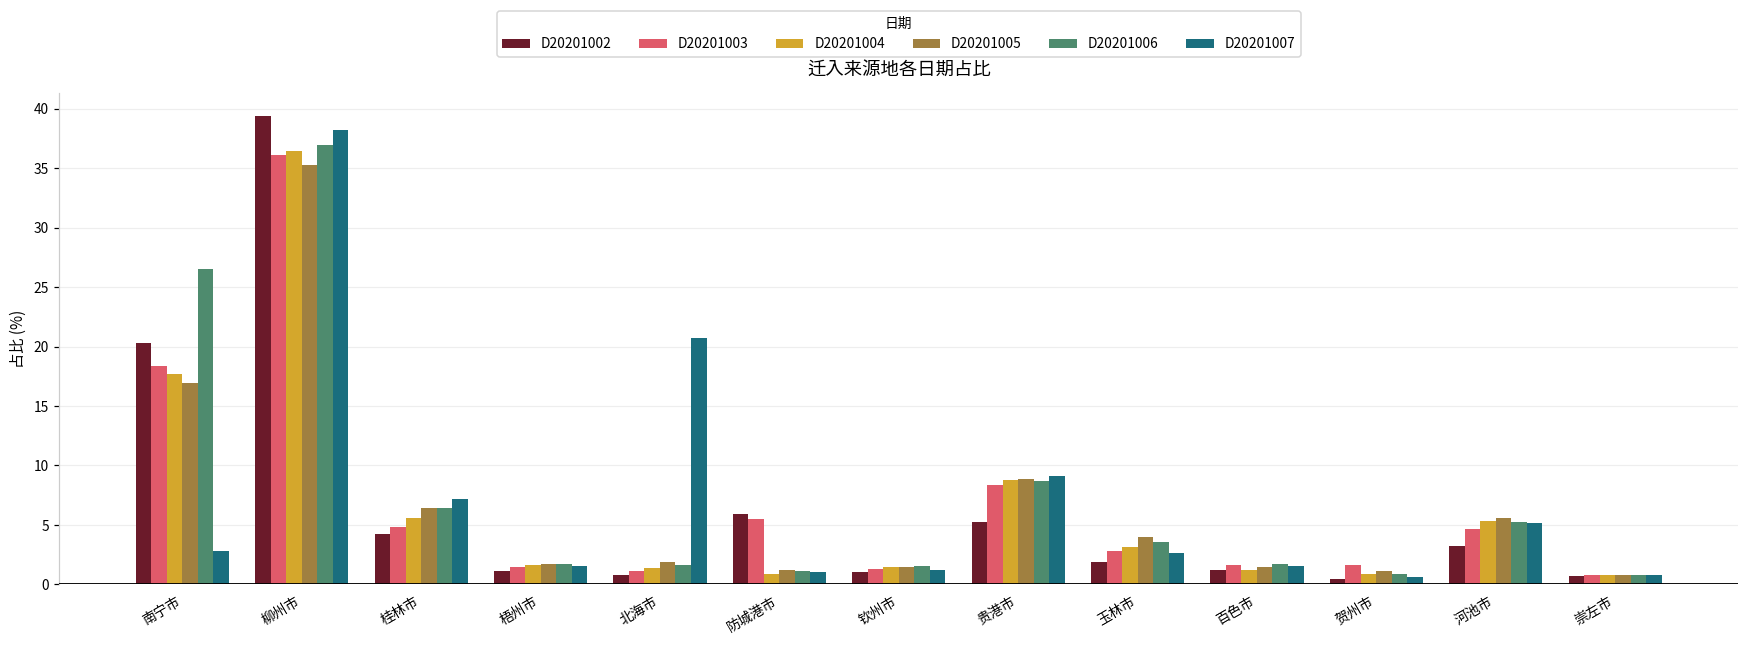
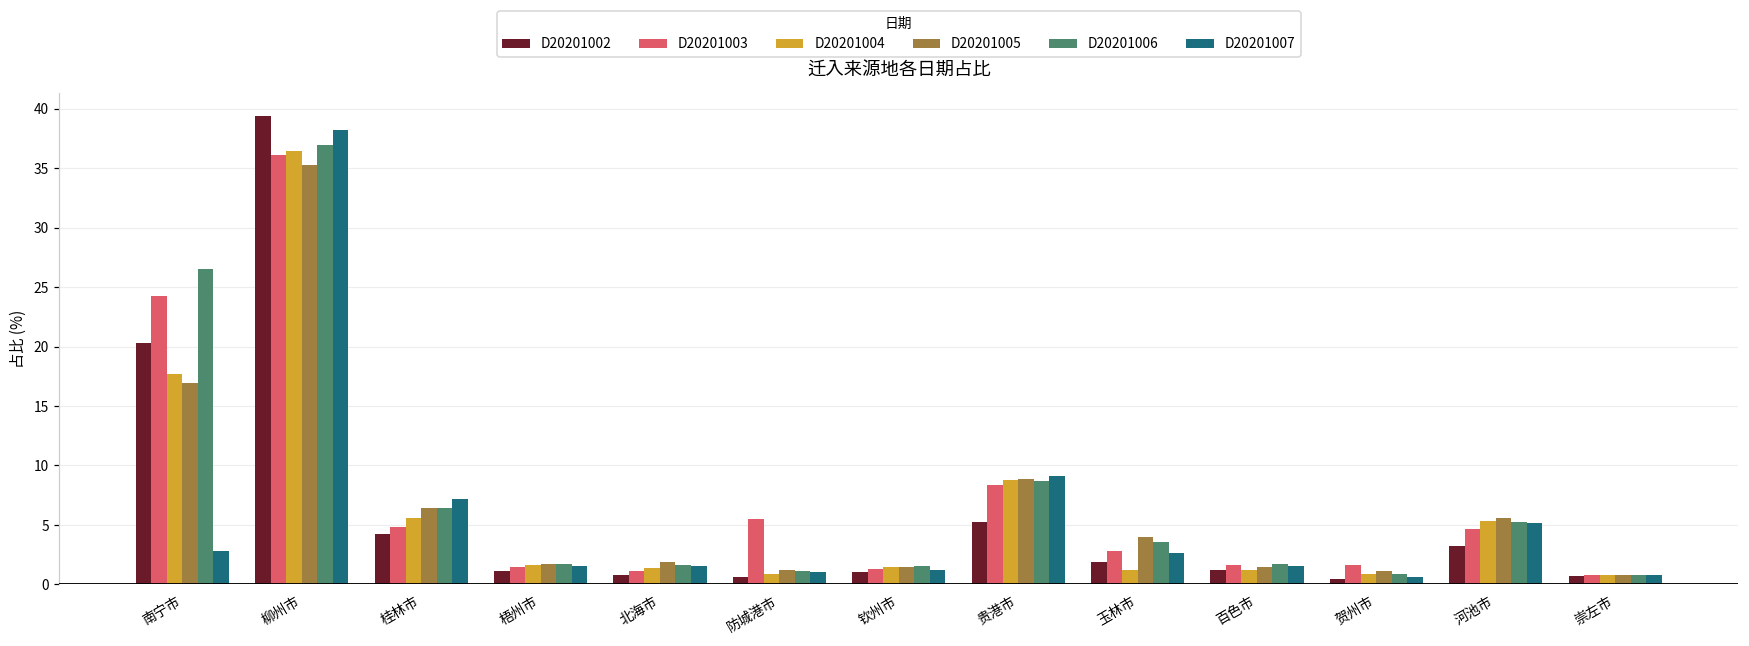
D20201003, 南宁市: 18.4 -> 24.2
D20201007, 北海市: 20.7 -> 1.6
D20201002, 防城港市: 5.9 -> 0.6
D20201004, 玉林市: 3.2 -> 1.2
